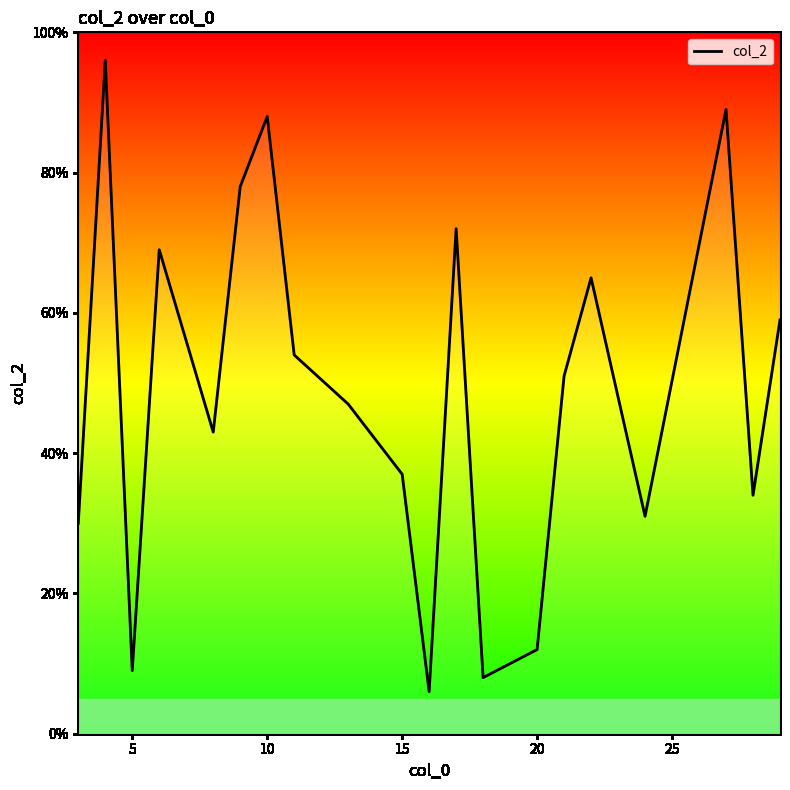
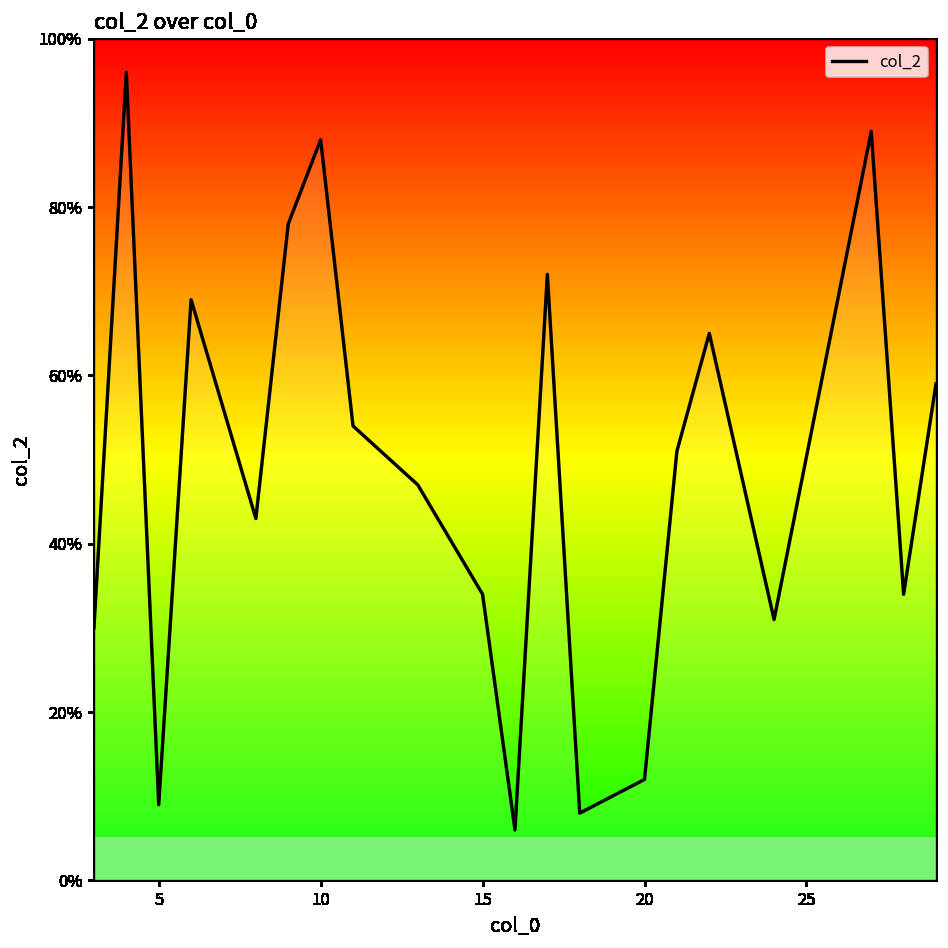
15: 37% -> 34%
